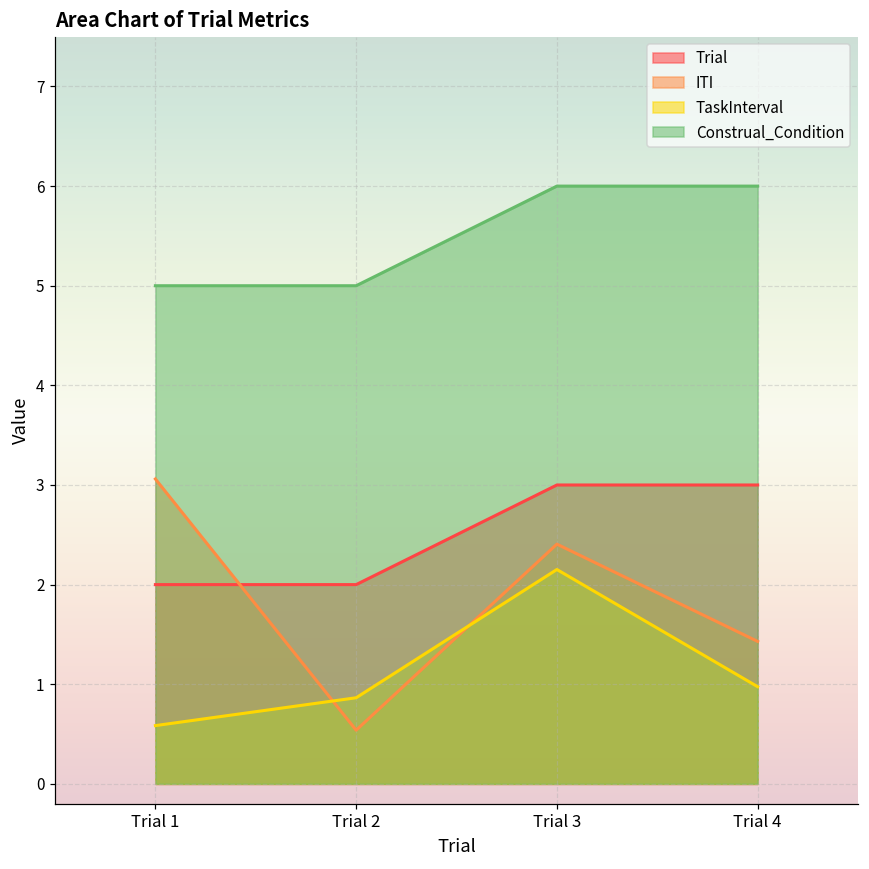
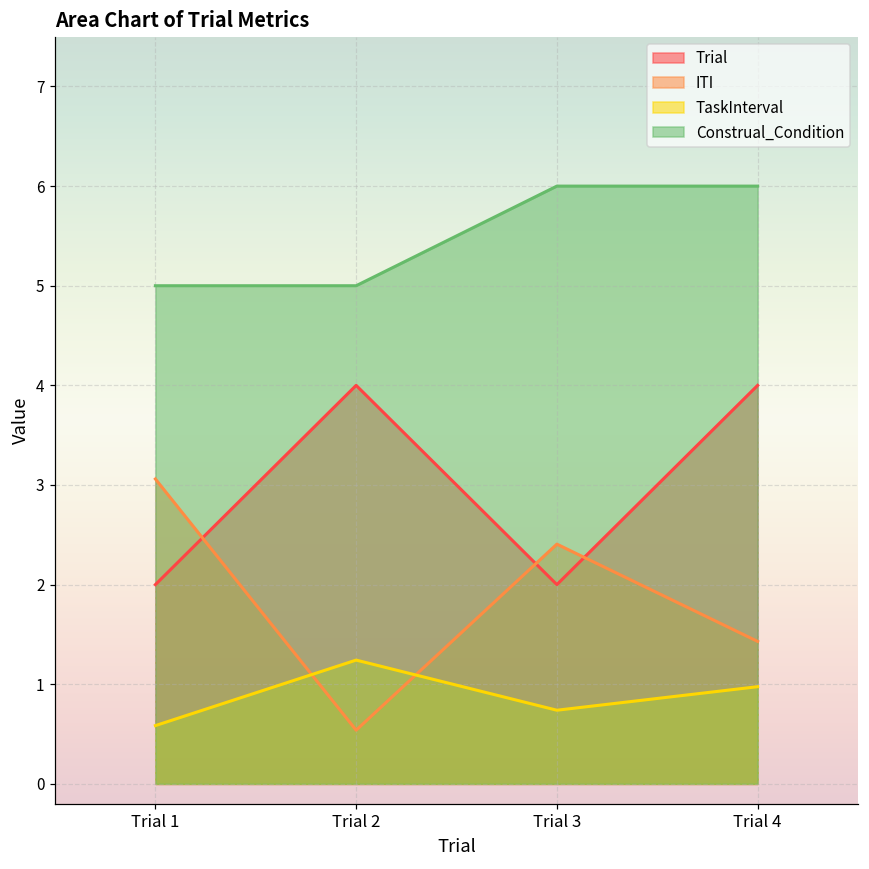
Trial, Trial 2: 2 -> 4
TaskInterval, Trial 2: 0.9 -> 1.2
Trial, Trial 3: 3 -> 2
TaskInterval, Trial 3: 2.2 -> 0.7
Trial, Trial 4: 3 -> 4
